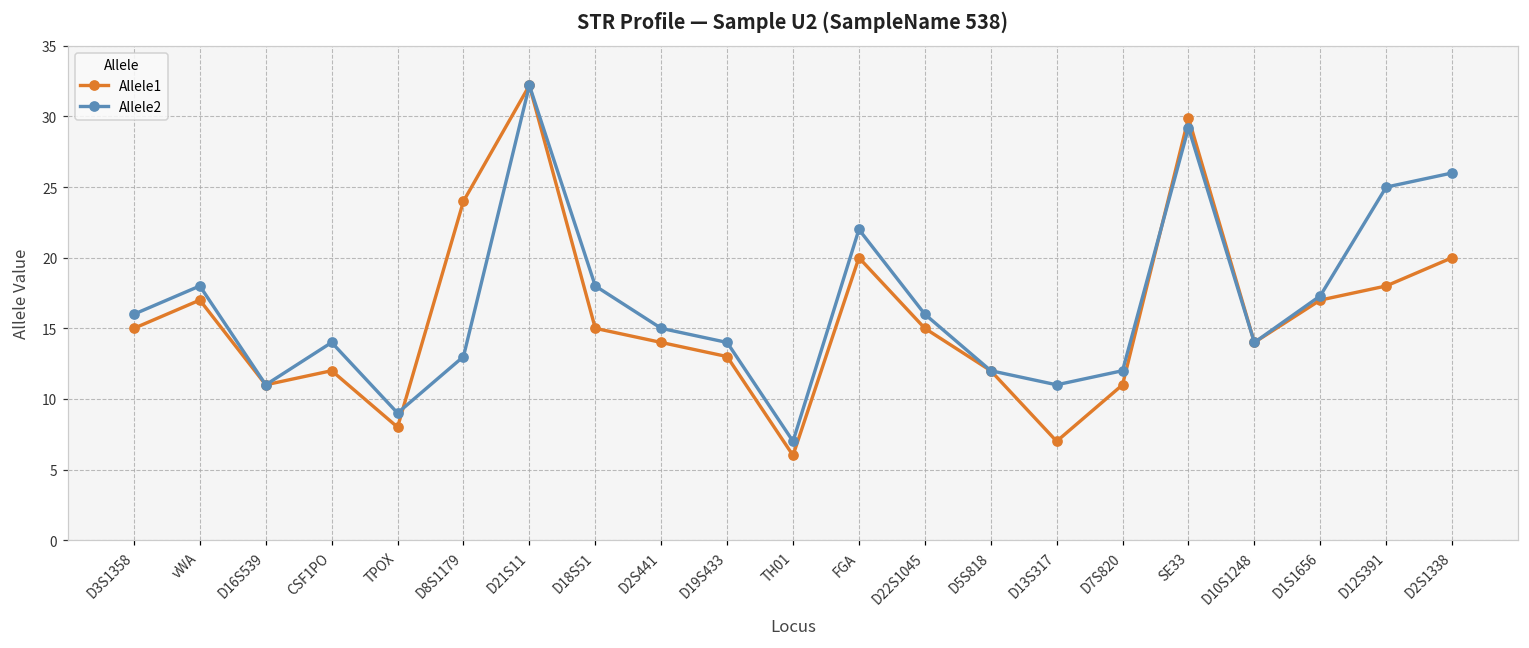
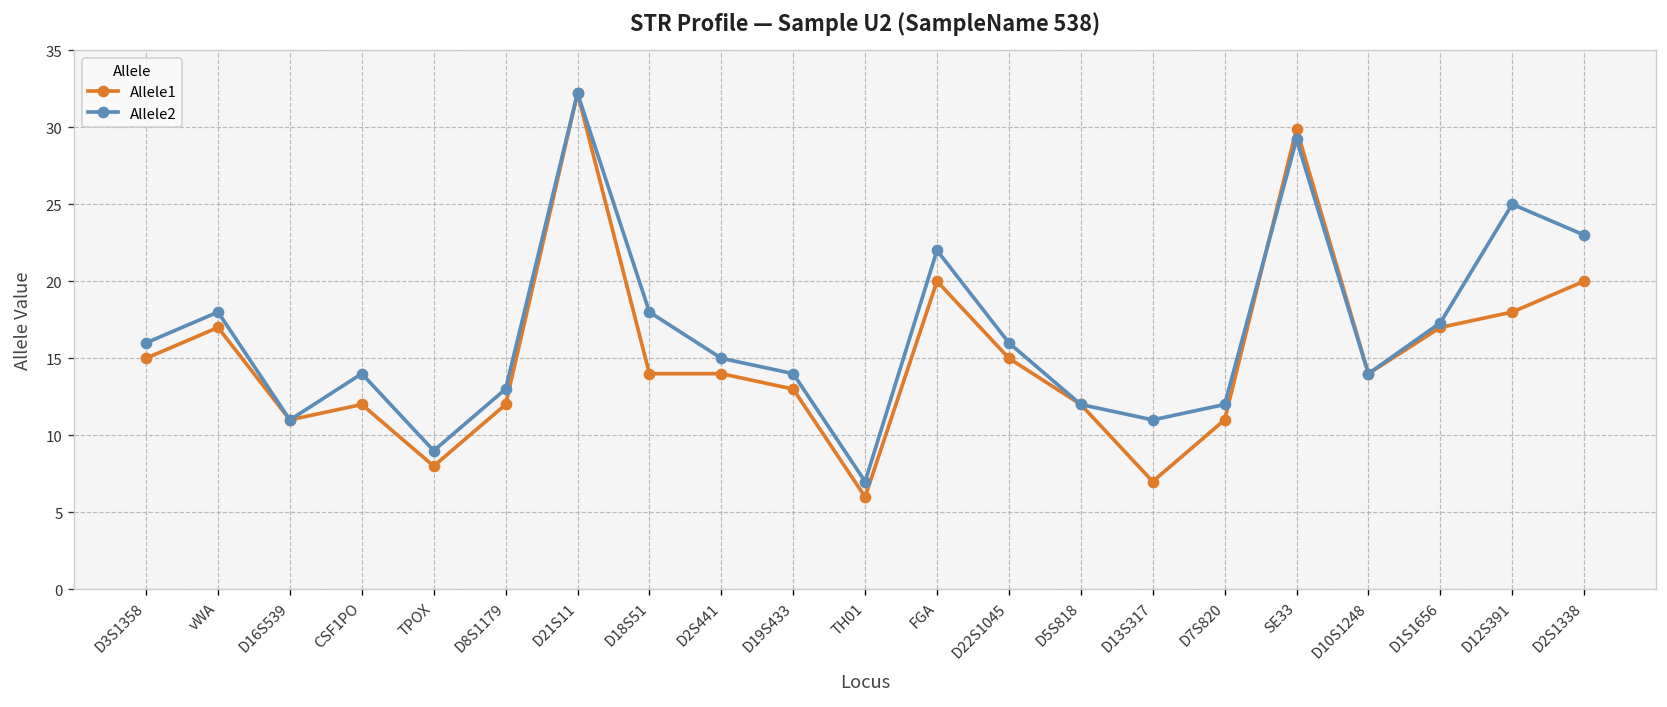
Allele1, D8S1179: 24 -> 12
Allele1, D18S51: 15 -> 14
Allele2, D2S1338: 26 -> 23
